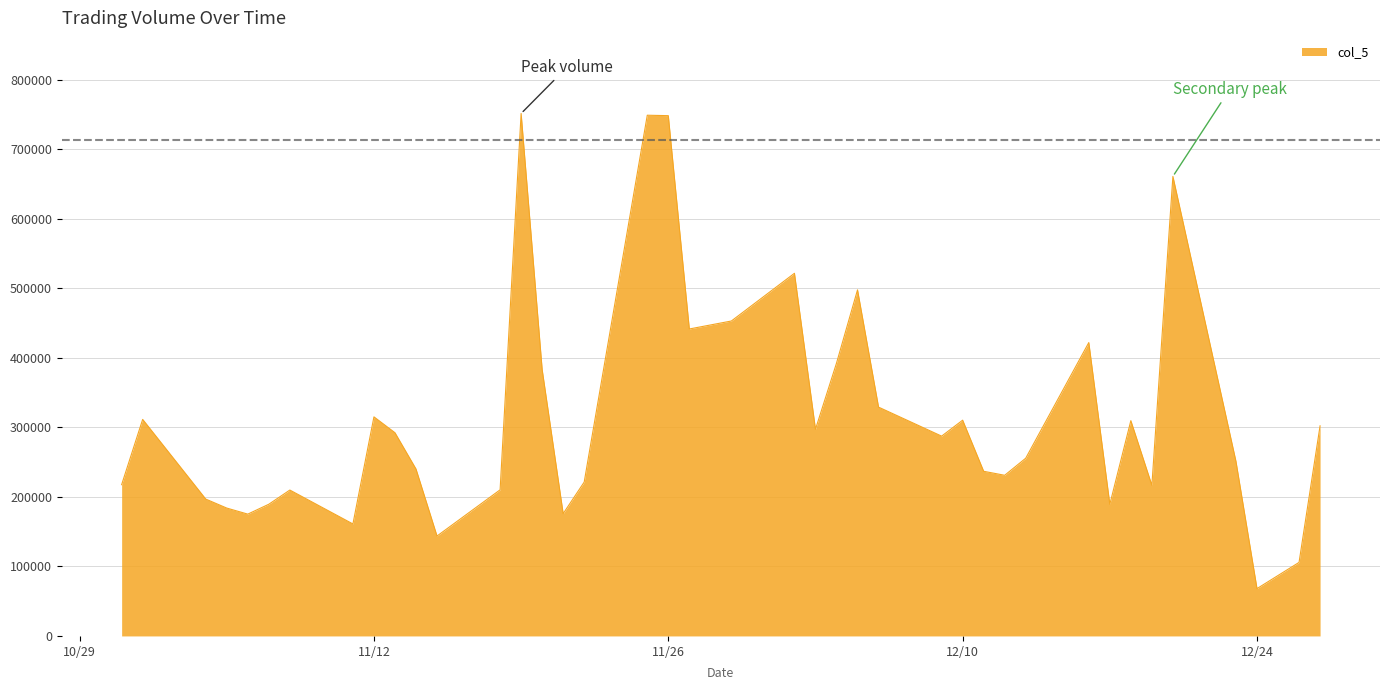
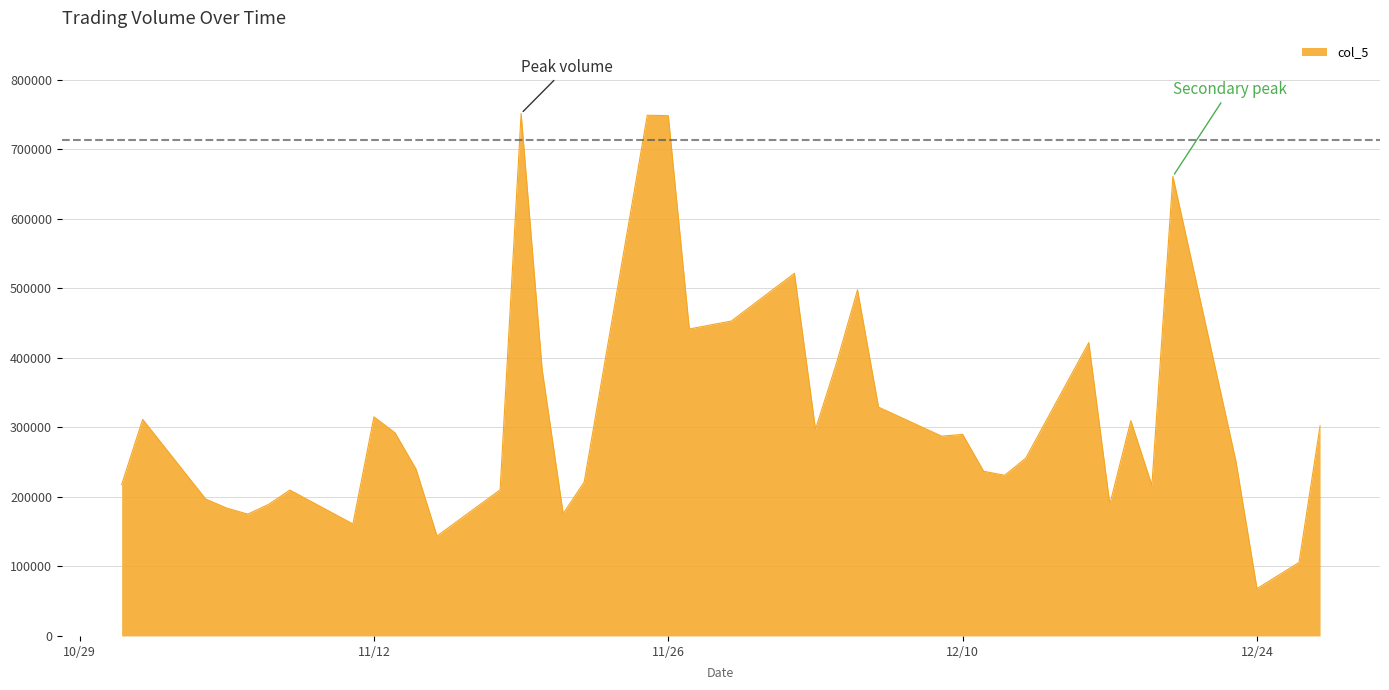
12/10: 310000 -> 290000
